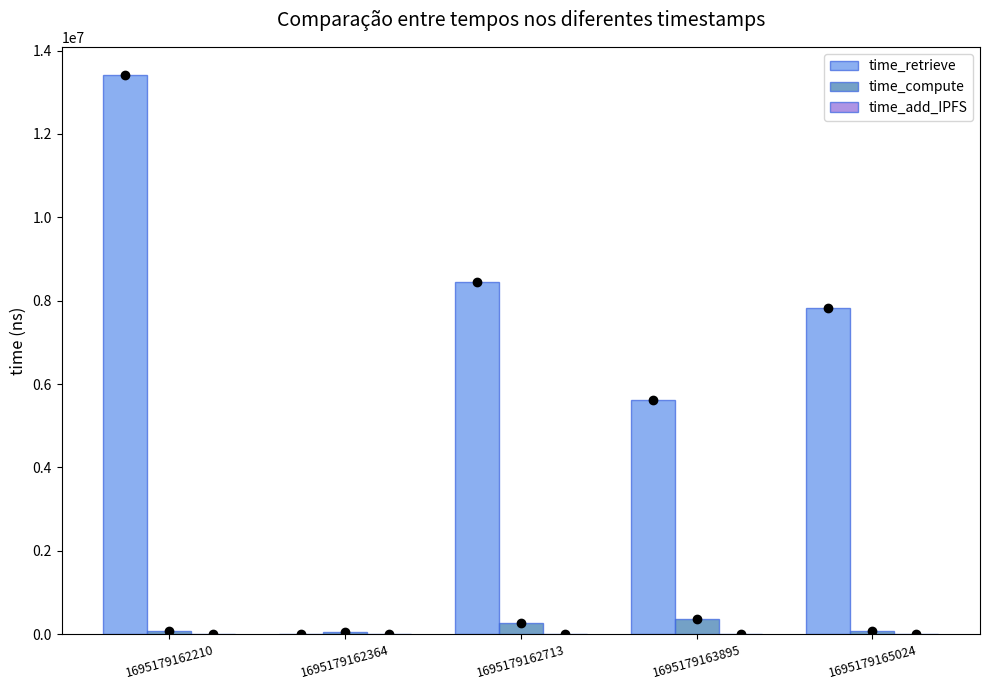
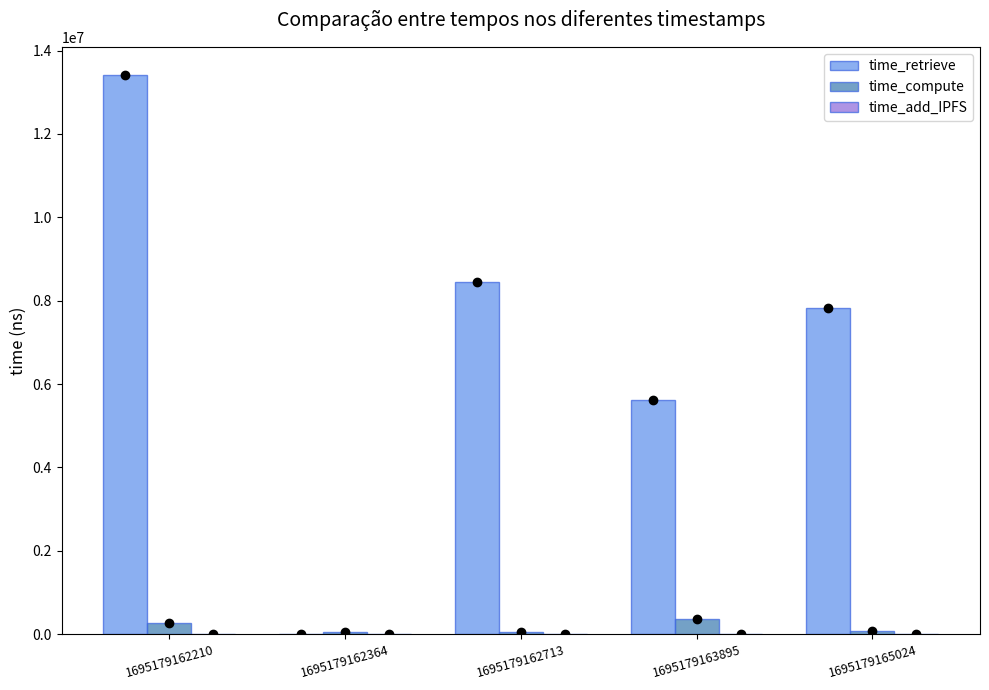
time_compute, 1695179162210: 100000 -> 300000
time_compute, 1695179162713: 300000 -> 100000
